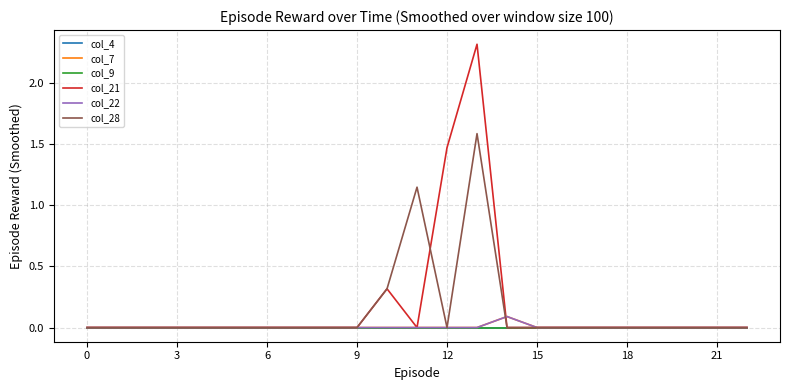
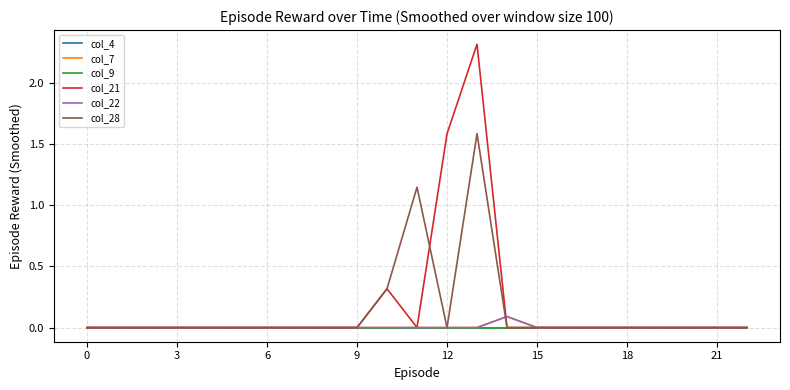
col_21, 12: 1.47 -> 1.58
